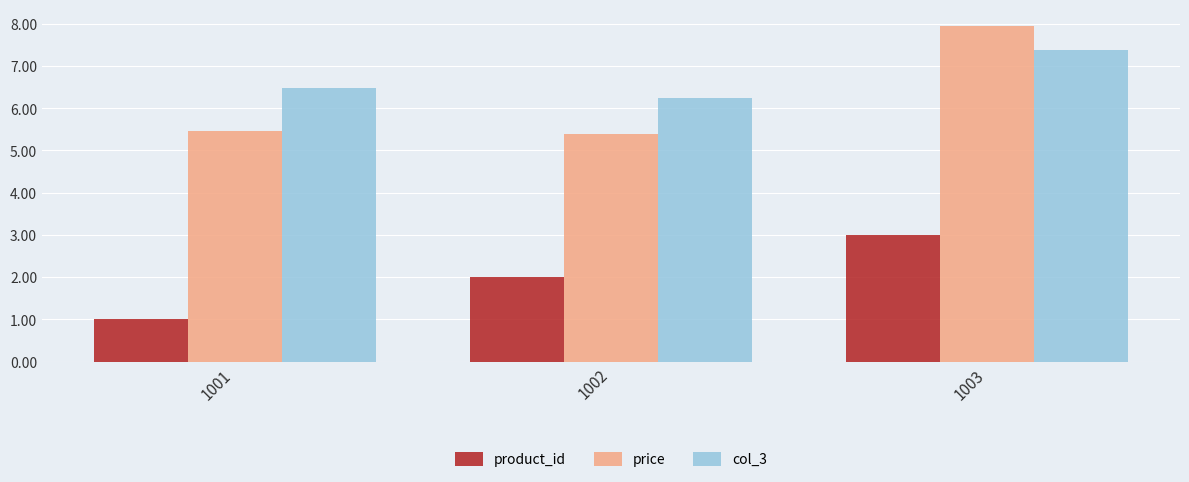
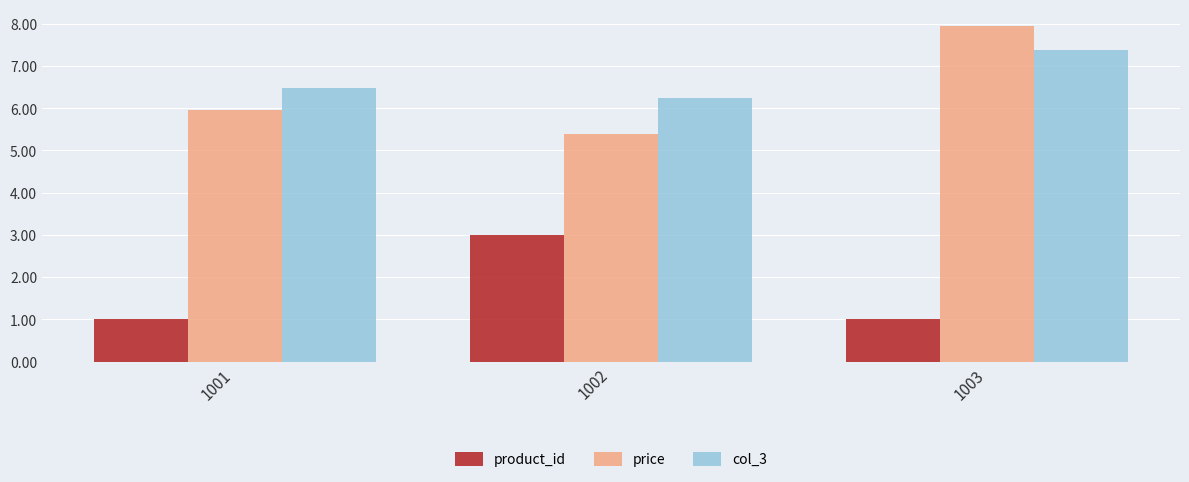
price, 1001: 5.5 -> 6.0
product_id, 1002: 2 -> 3
product_id, 1003: 3 -> 1
